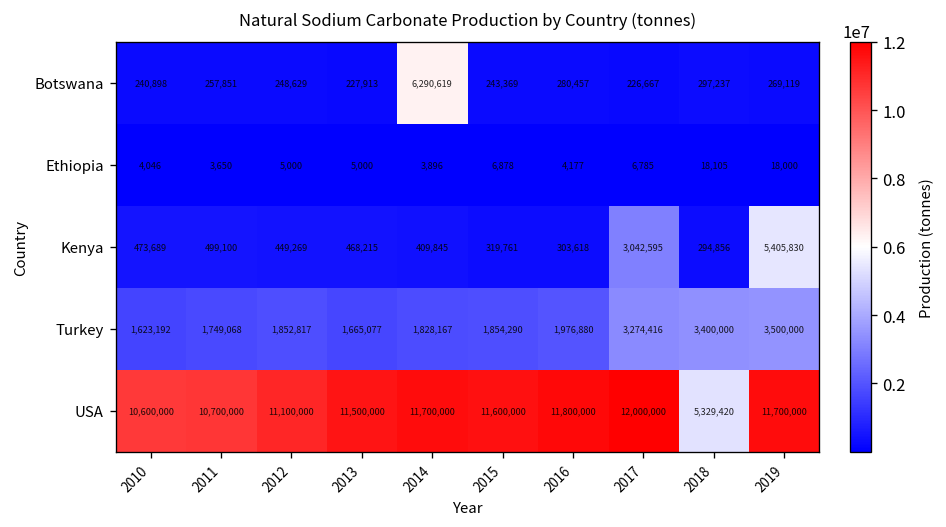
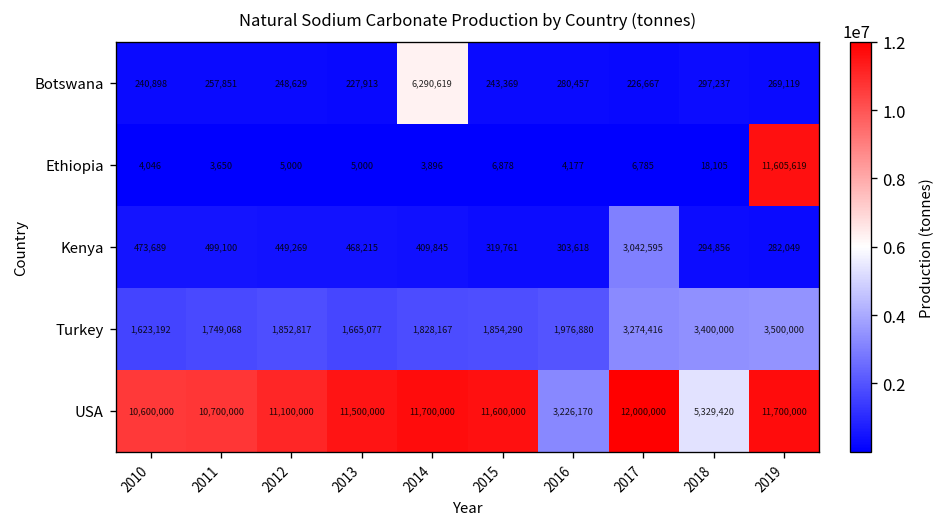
Ethiopia, 2019: 18,000 -> 11,605,619
Kenya, 2019: 5,405,830 -> 282,049
USA, 2016: 11,800,000 -> 3,226,170
